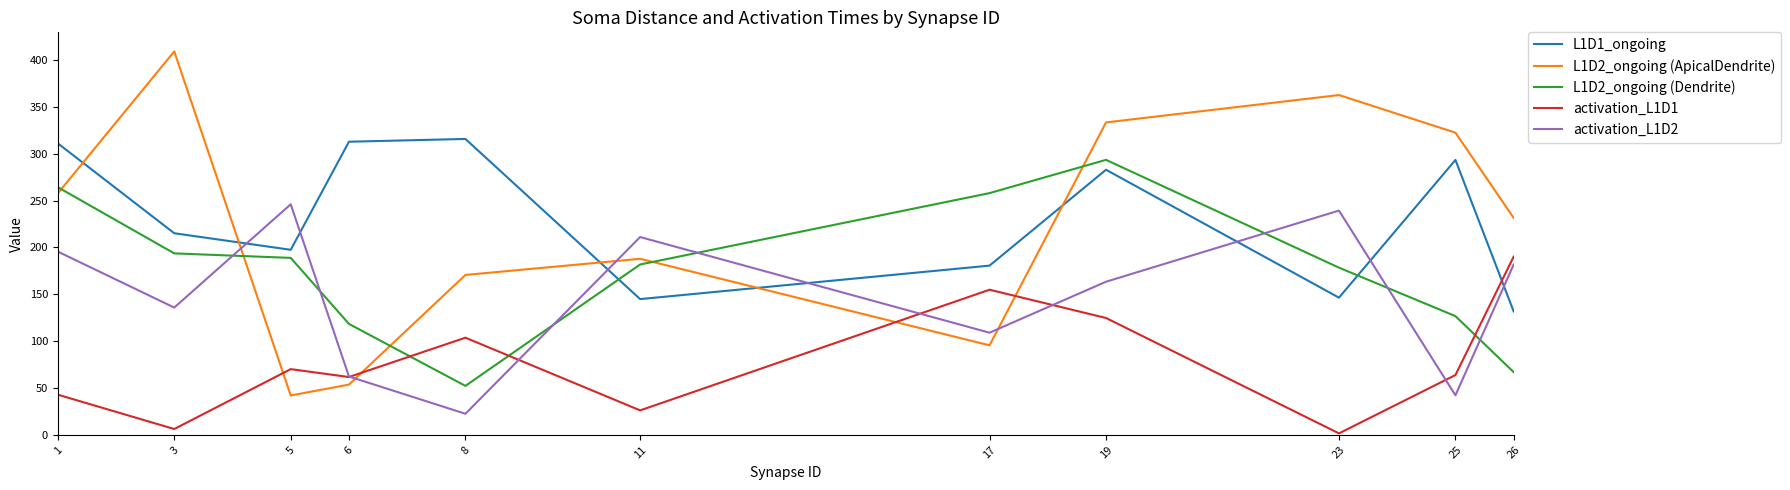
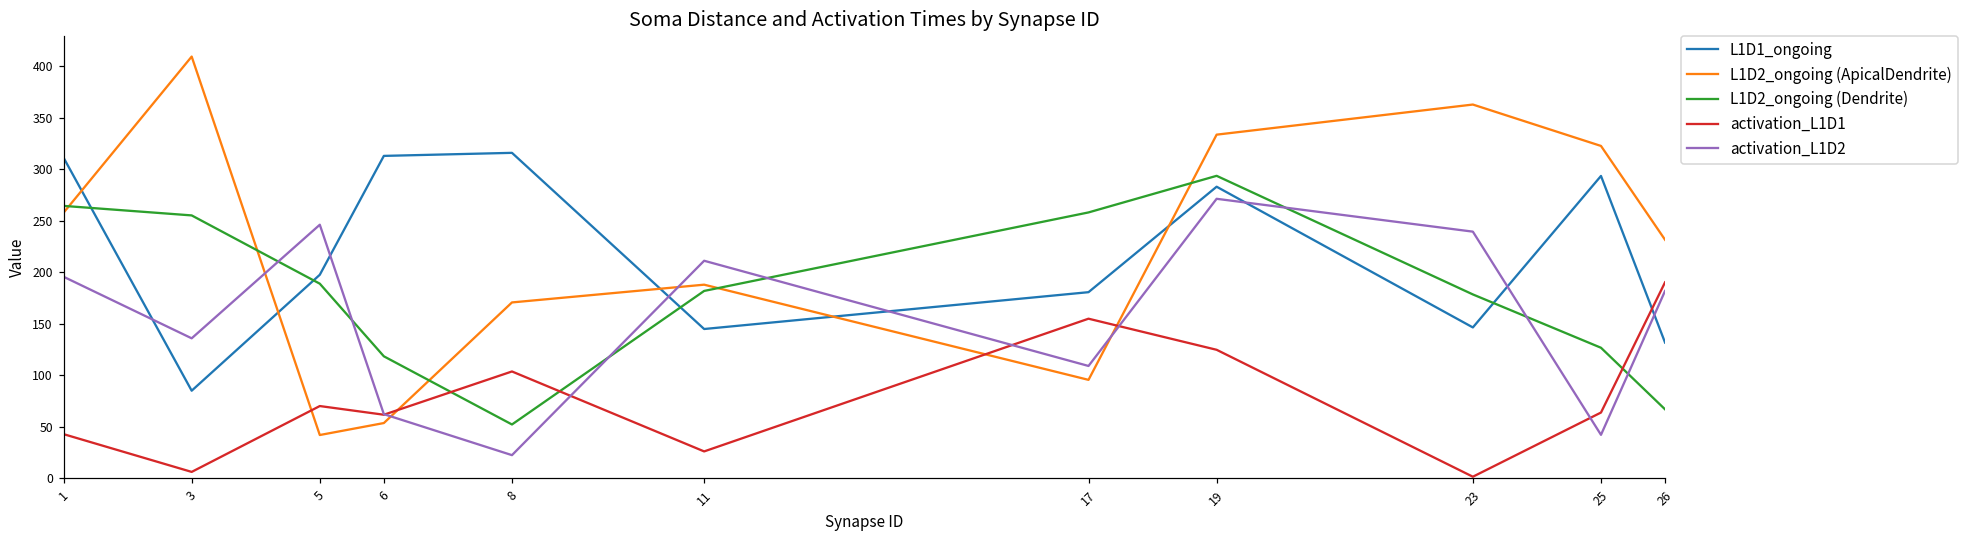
L1D1_ongoing, 3: 220 -> 90
L1D2_ongoing (Dendrite), 3: 190 -> 260
activation_L1D2, 19: 160 -> 270
